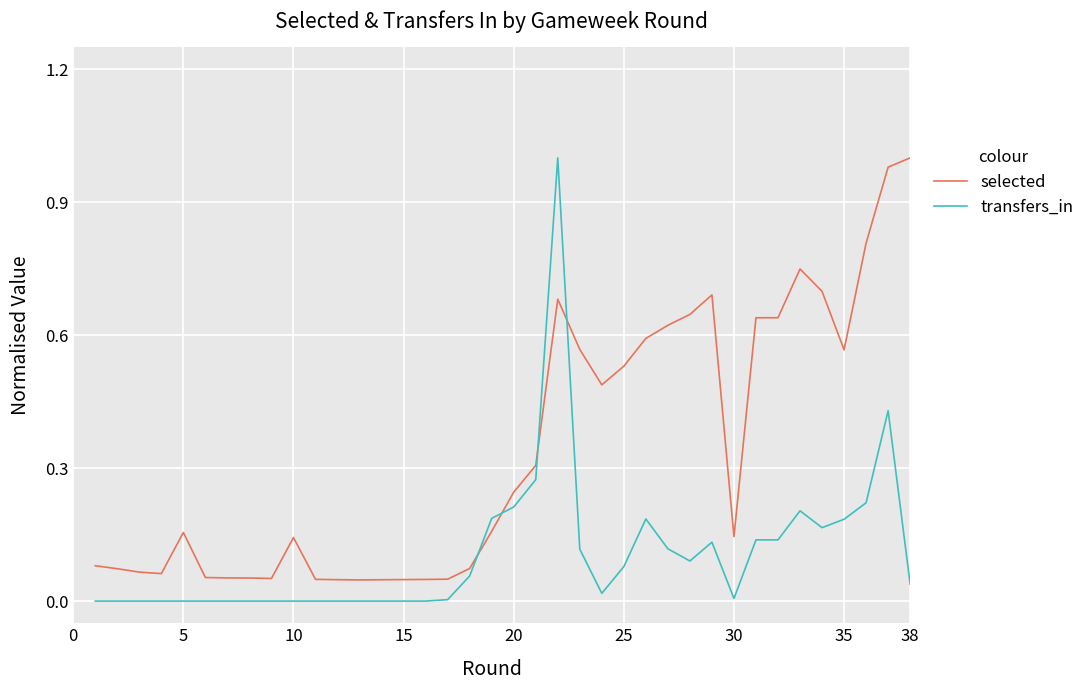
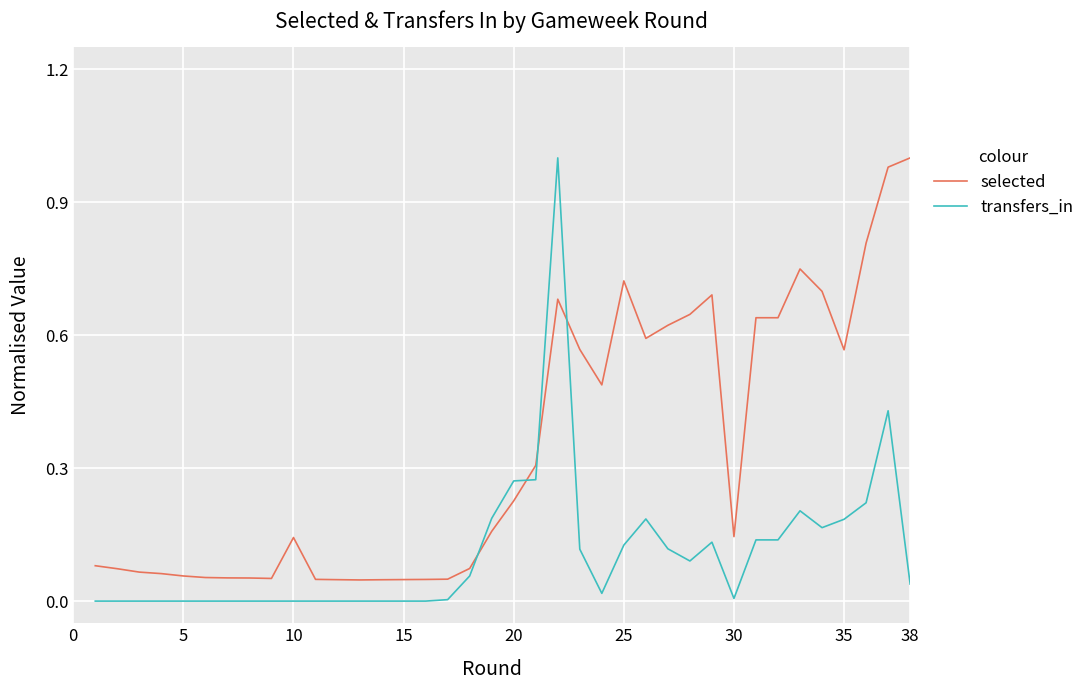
selected, 5: 0.15 -> 0.06
selected, 20: 0.25 -> 0.23
transfers_in, 20: 0.21 -> 0.27
selected, 25: 0.53 -> 0.72
transfers_in, 25: 0.08 -> 0.13
